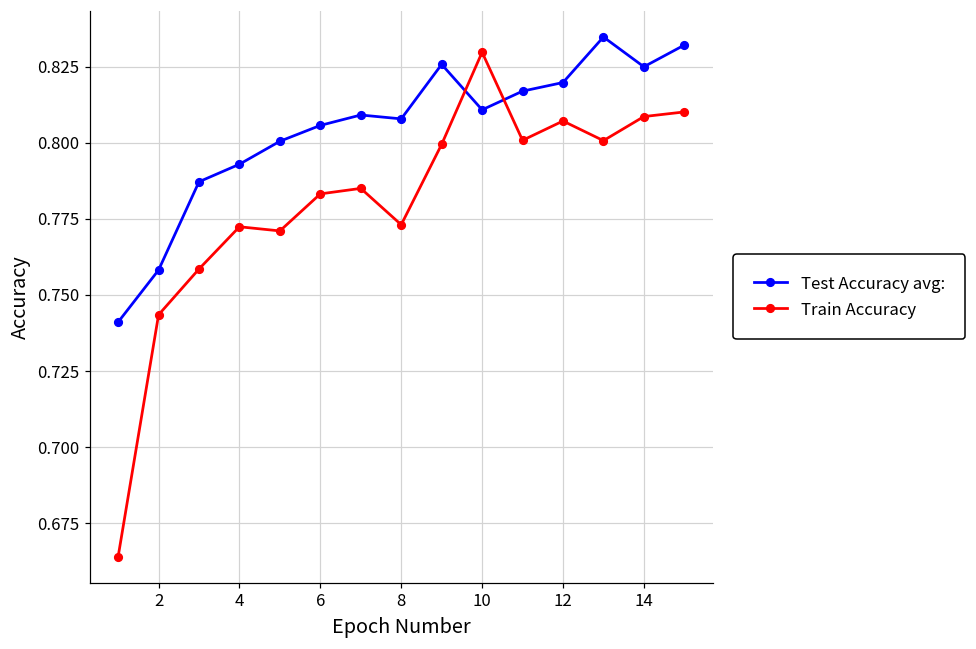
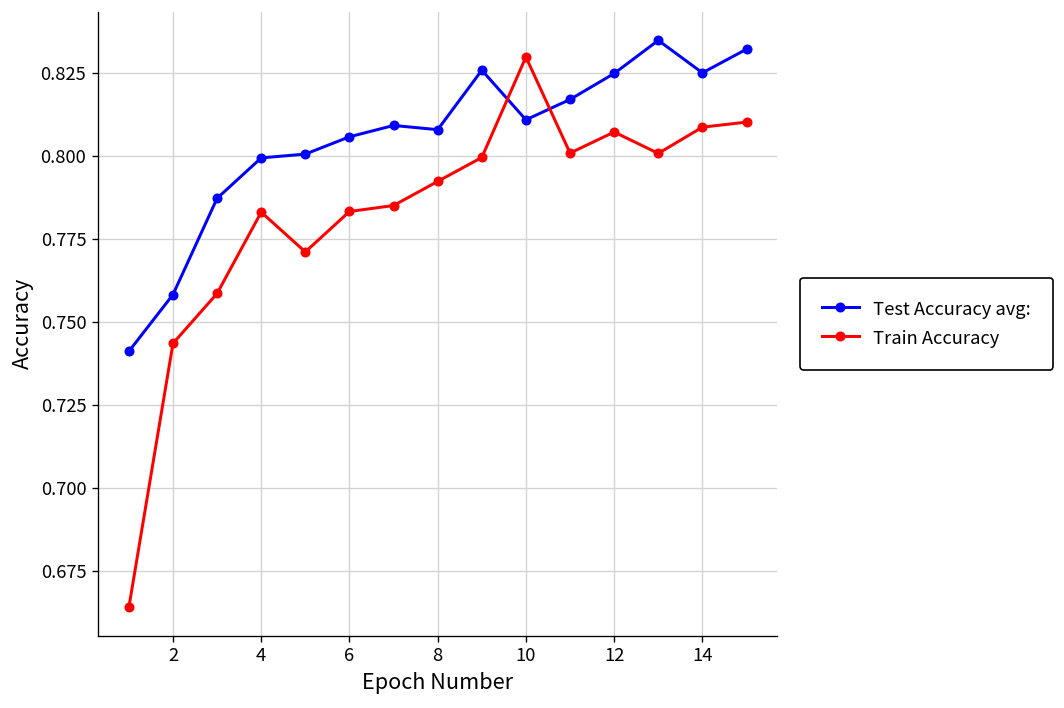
Test Accuracy avg:, 4: 0.793 -> 0.799
Train Accuracy, 4: 0.772 -> 0.783
Train Accuracy, 8: 0.773 -> 0.792
Test Accuracy avg:, 12: 0.820 -> 0.825
